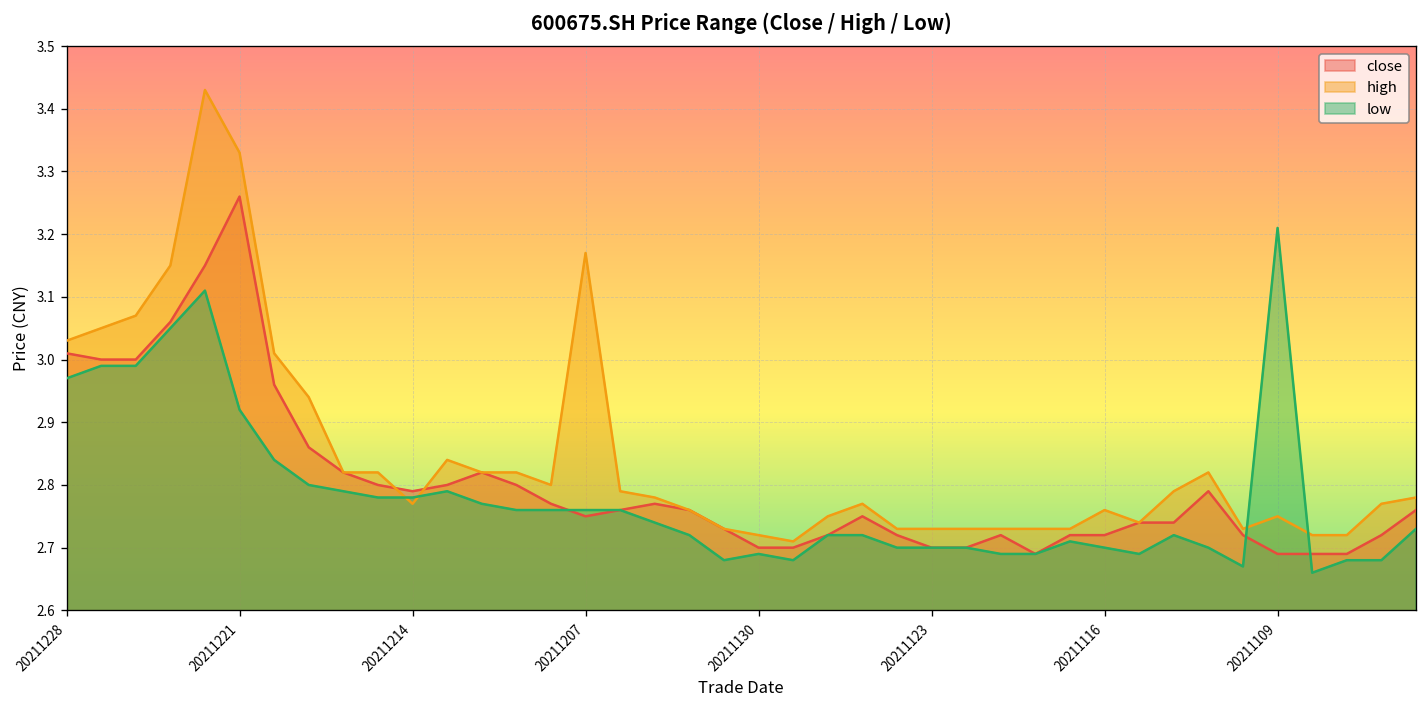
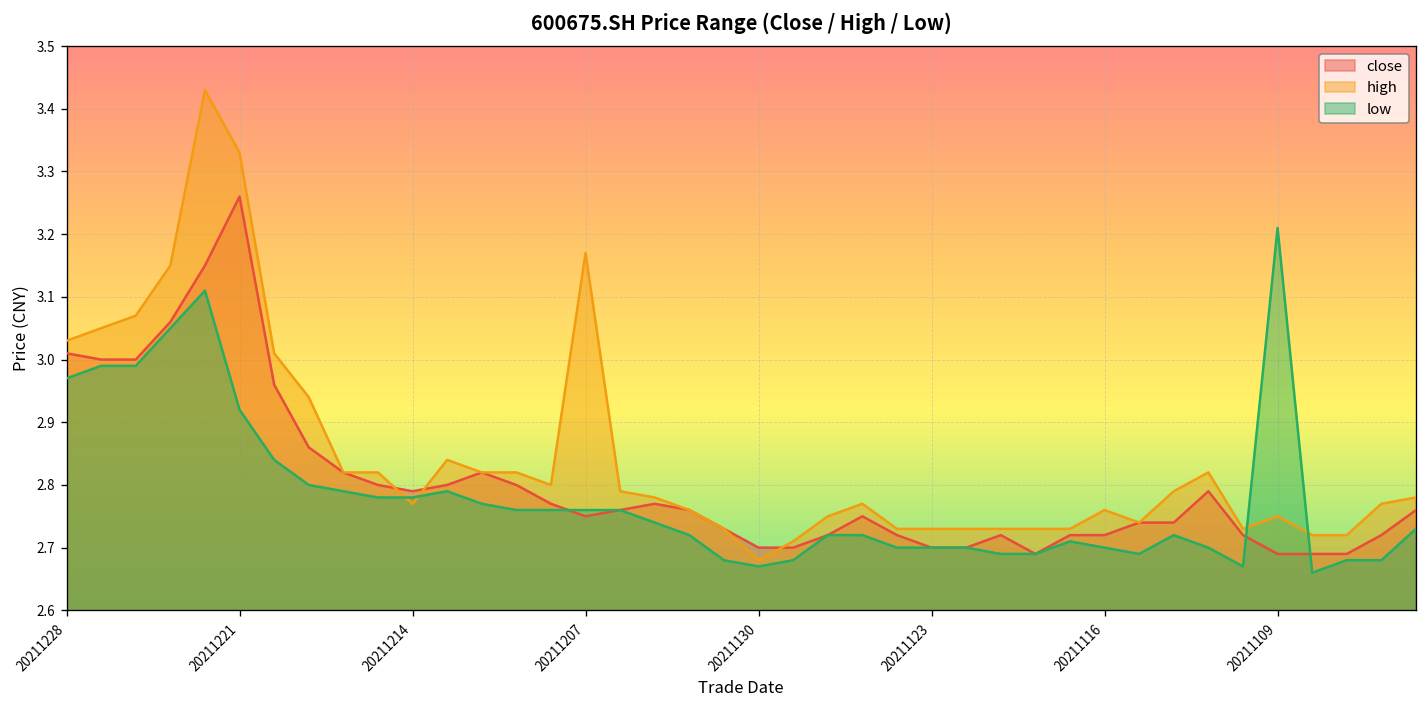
high, 20211130: 2.72 -> 2.68
low, 20211130: 2.69 -> 2.67
